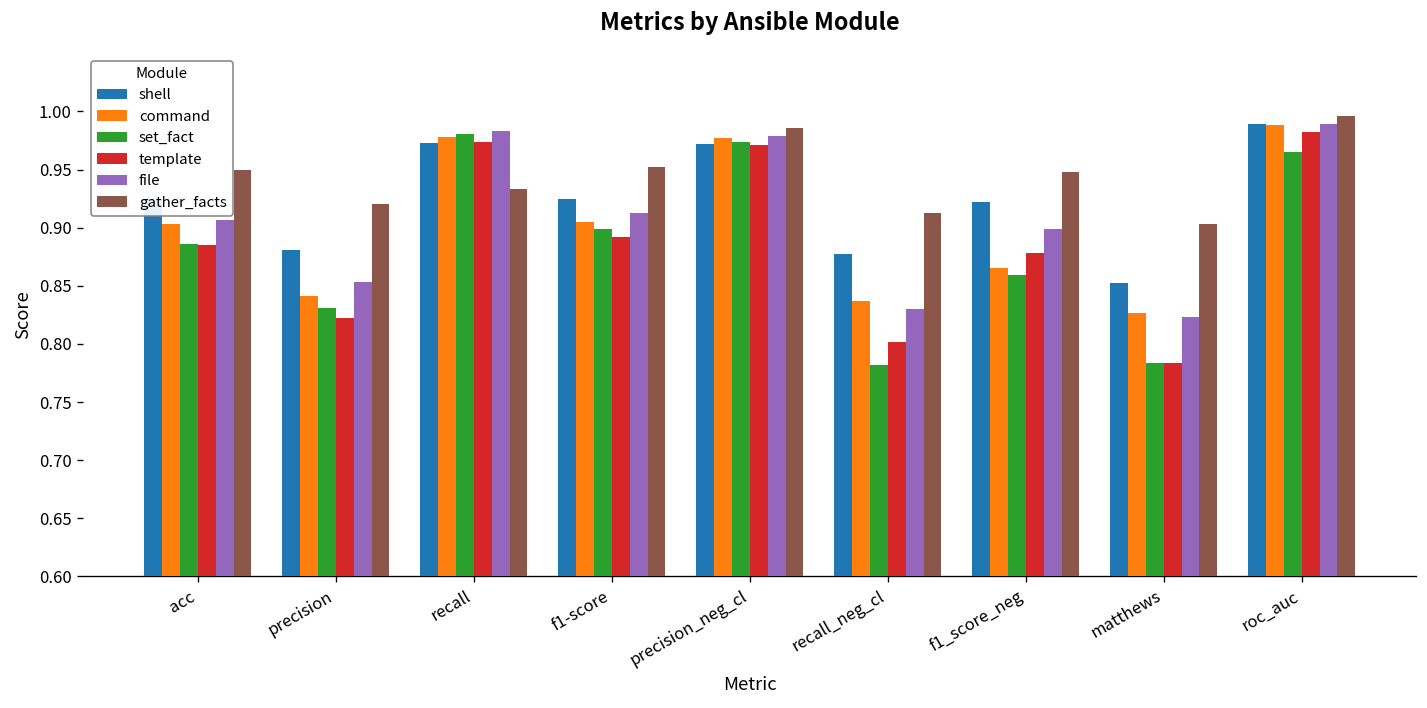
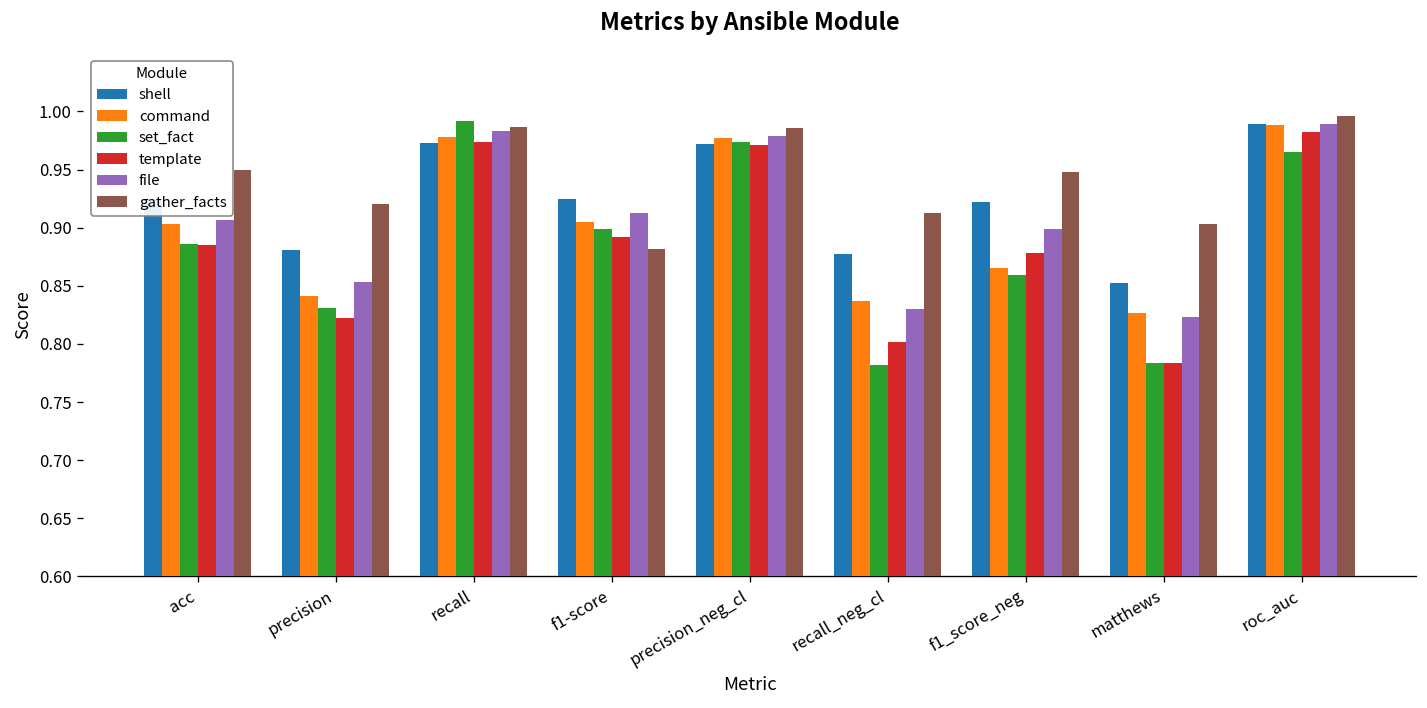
set_fact, recall: 0.98 -> 0.99
gather_facts, recall: 0.93 -> 0.99
gather_facts, f1-score: 0.95 -> 0.88
